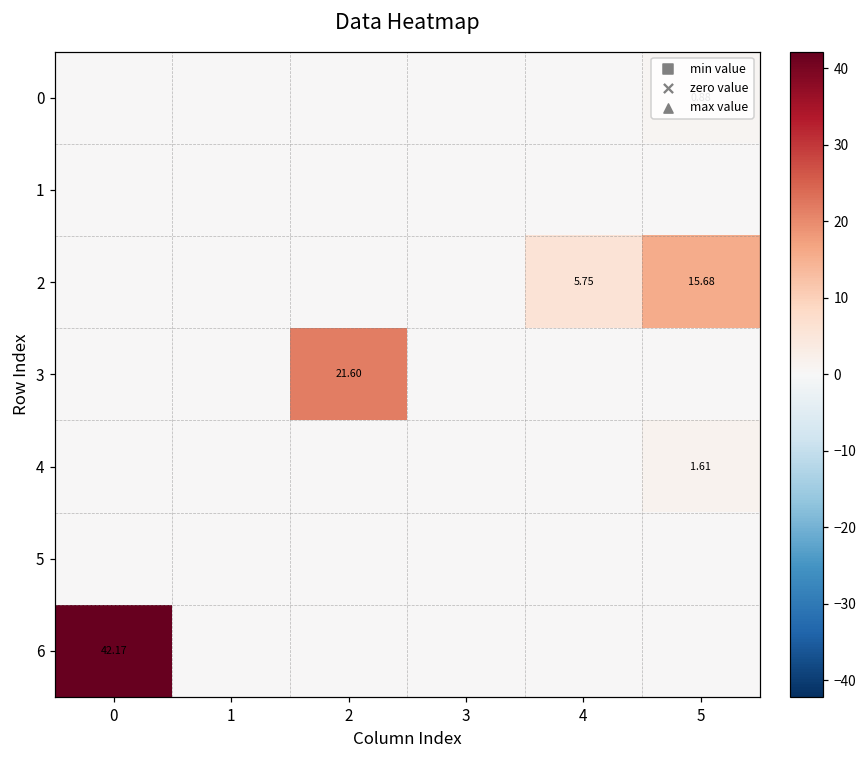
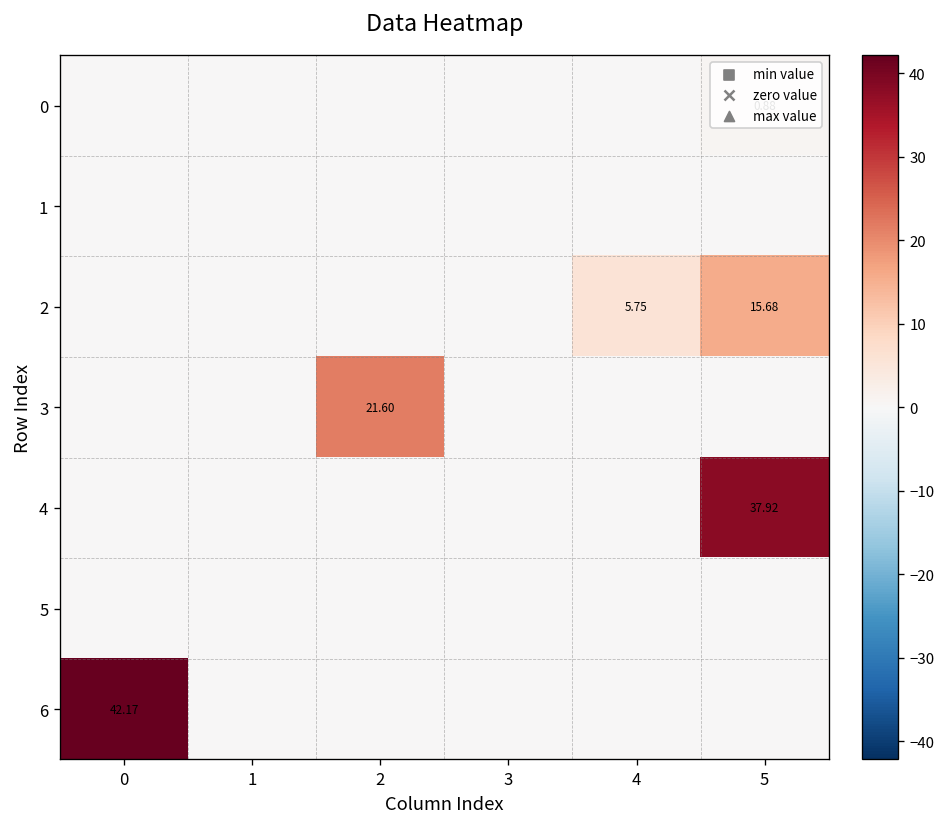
4, 5: 1.61 -> 37.92
